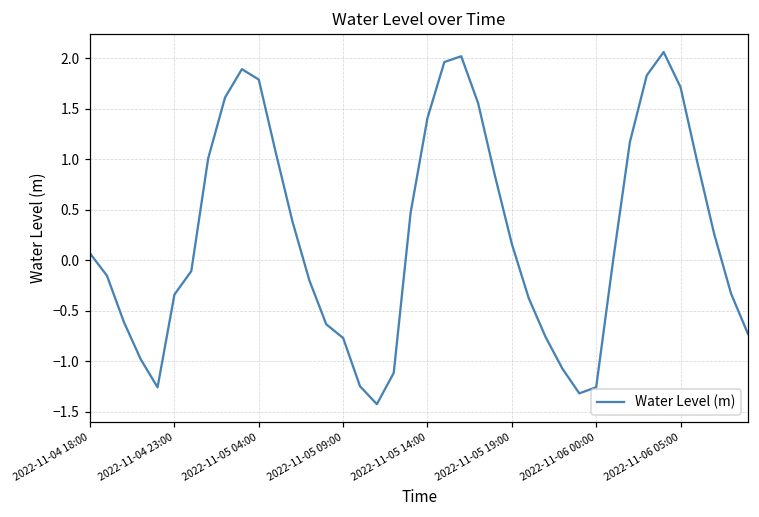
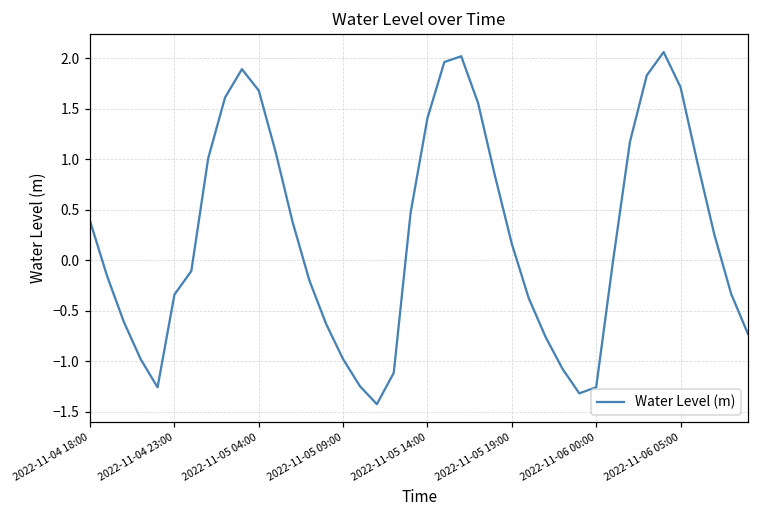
2022-11-04 18:00: 0.1 -> 0.4
2022-11-05 04:00: 1.8 -> 1.7
2022-11-05 09:00: -0.8 -> -1.0
